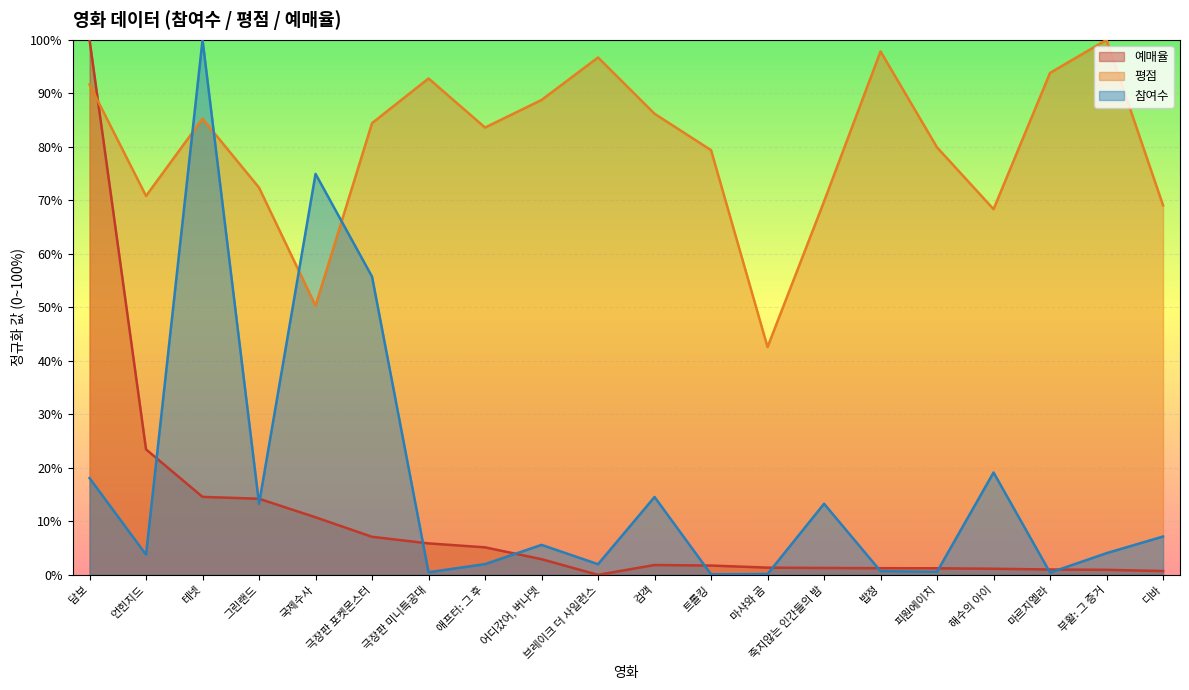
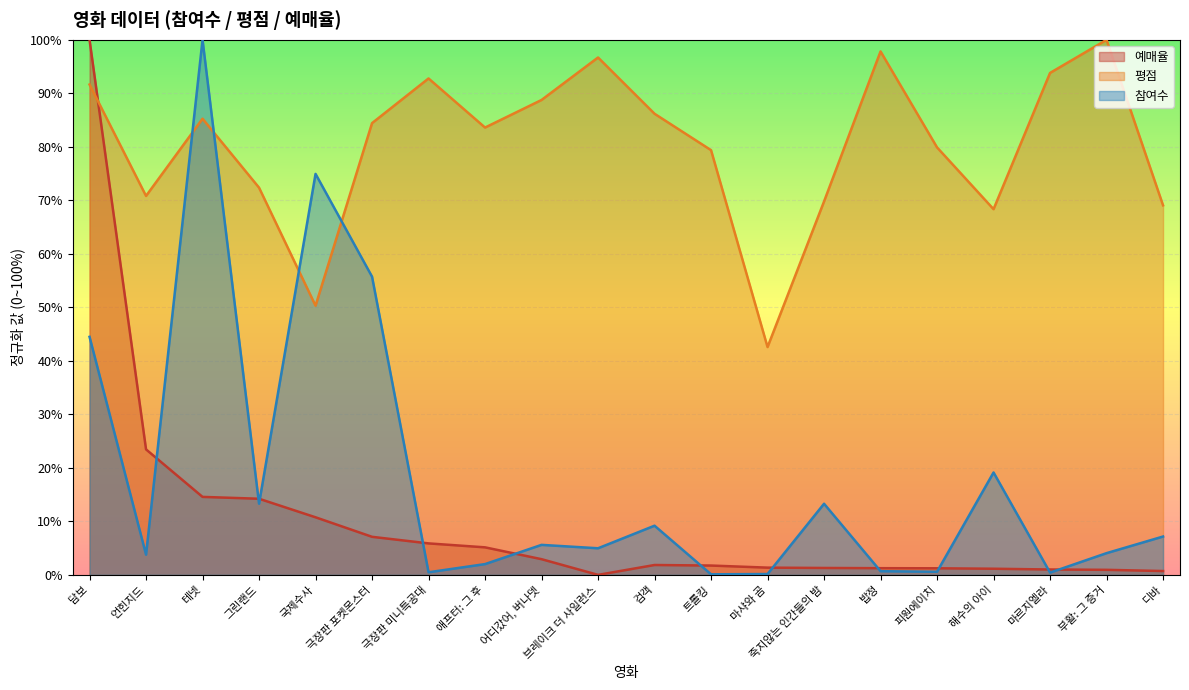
참여수, 담보: 18% -> 44%
참여수, 브레이크 더 사일런스: 2% -> 5%
참여수, 검객: 15% -> 9%
